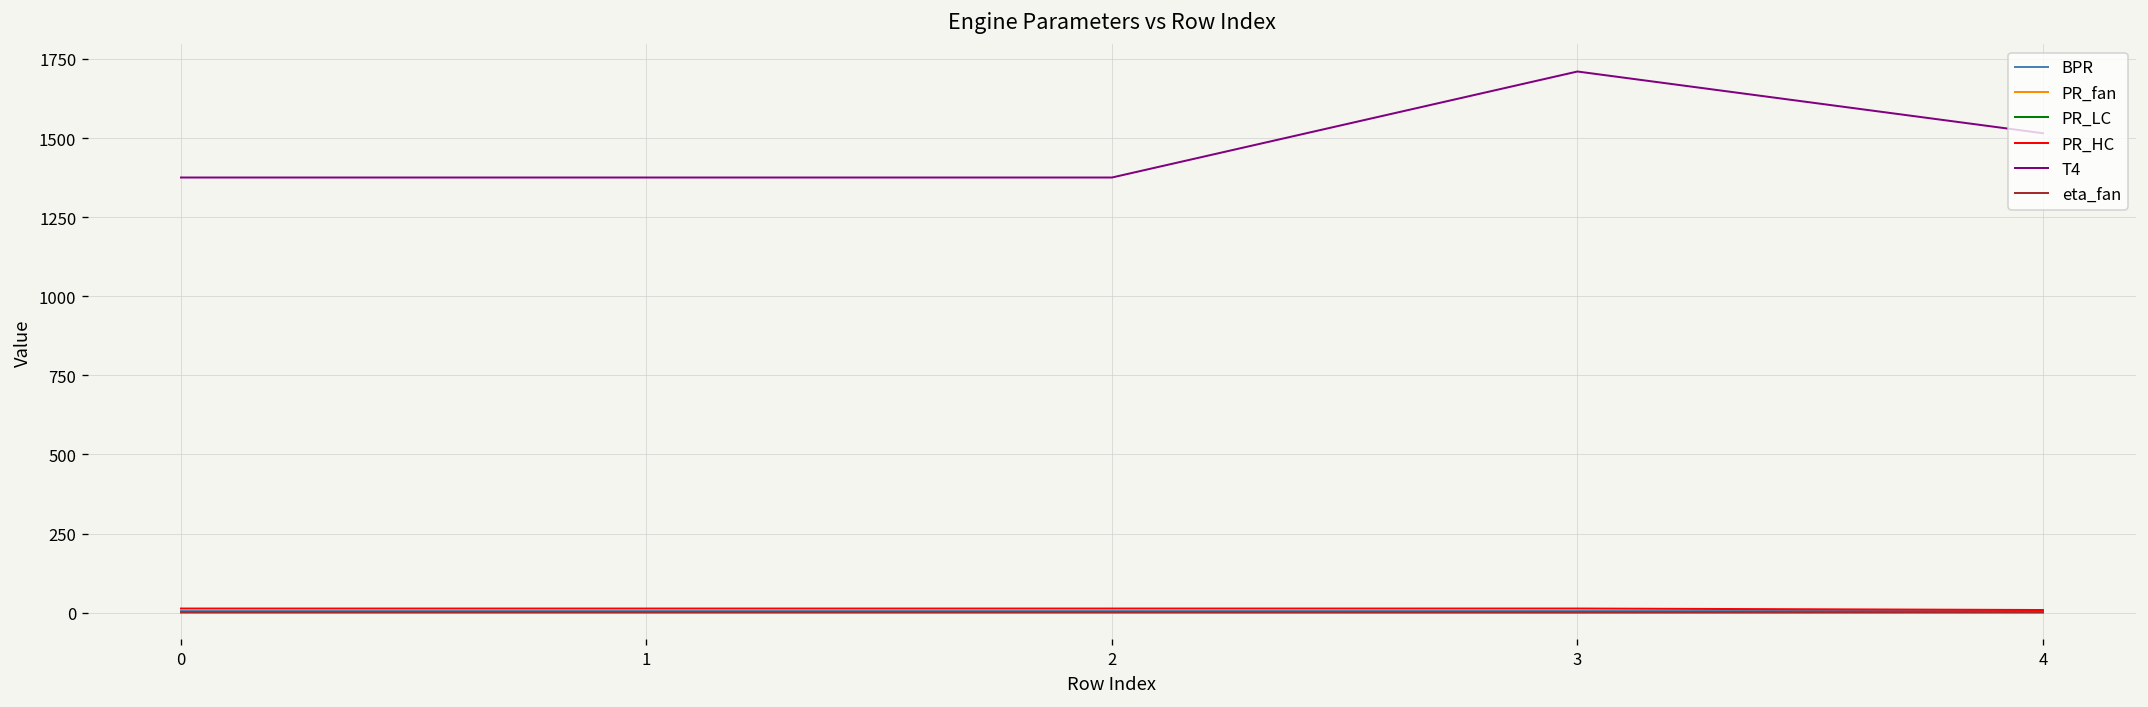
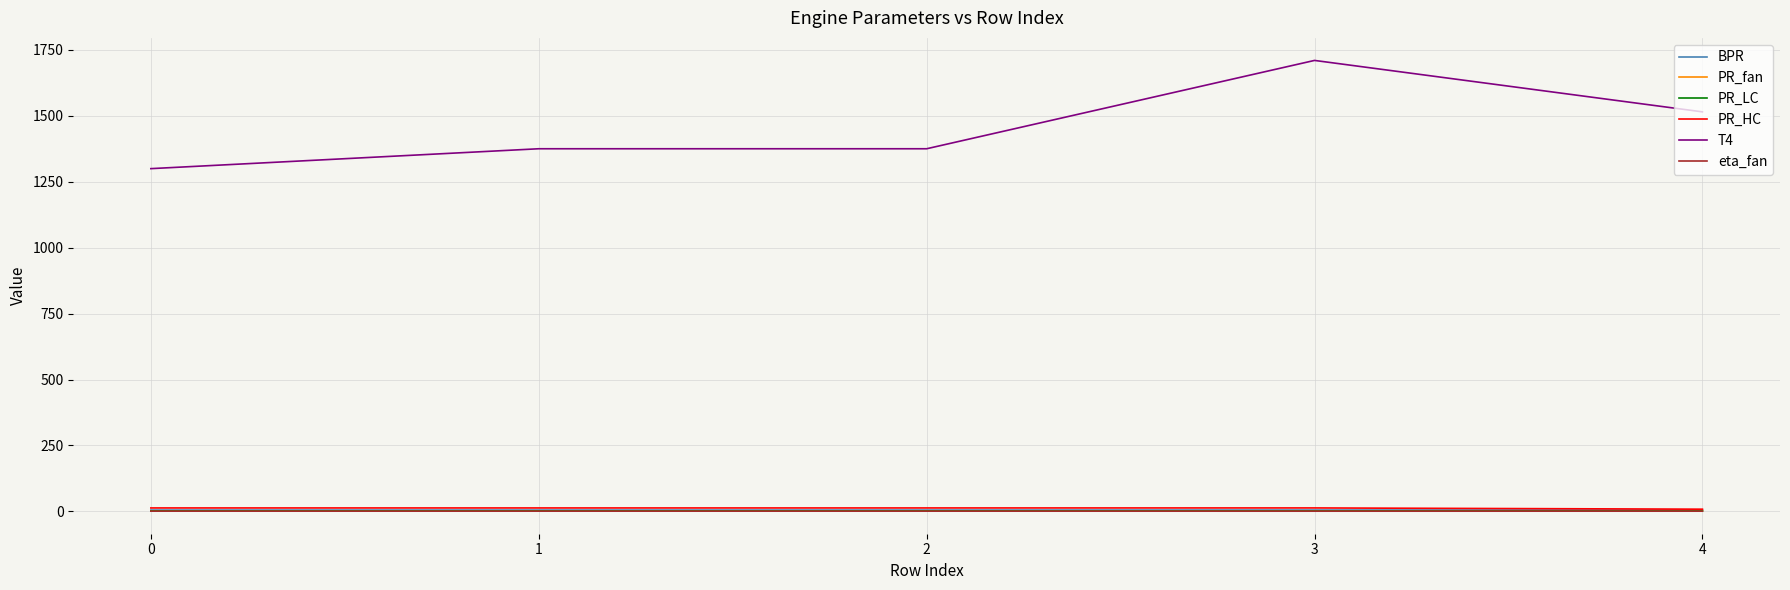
T4, 0: 1380 -> 1300
